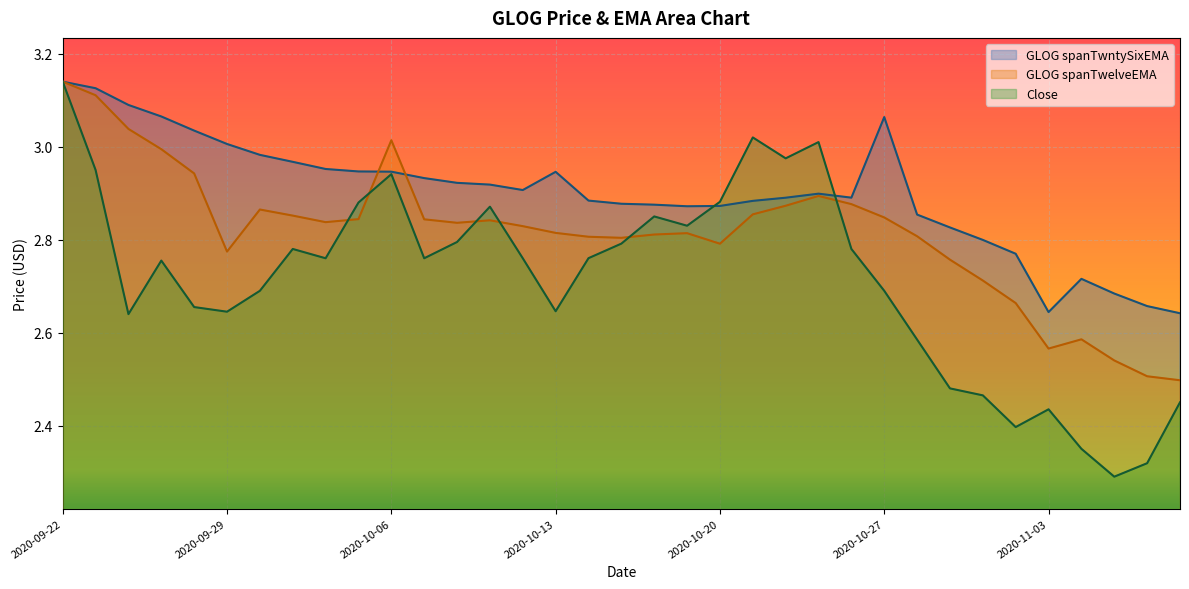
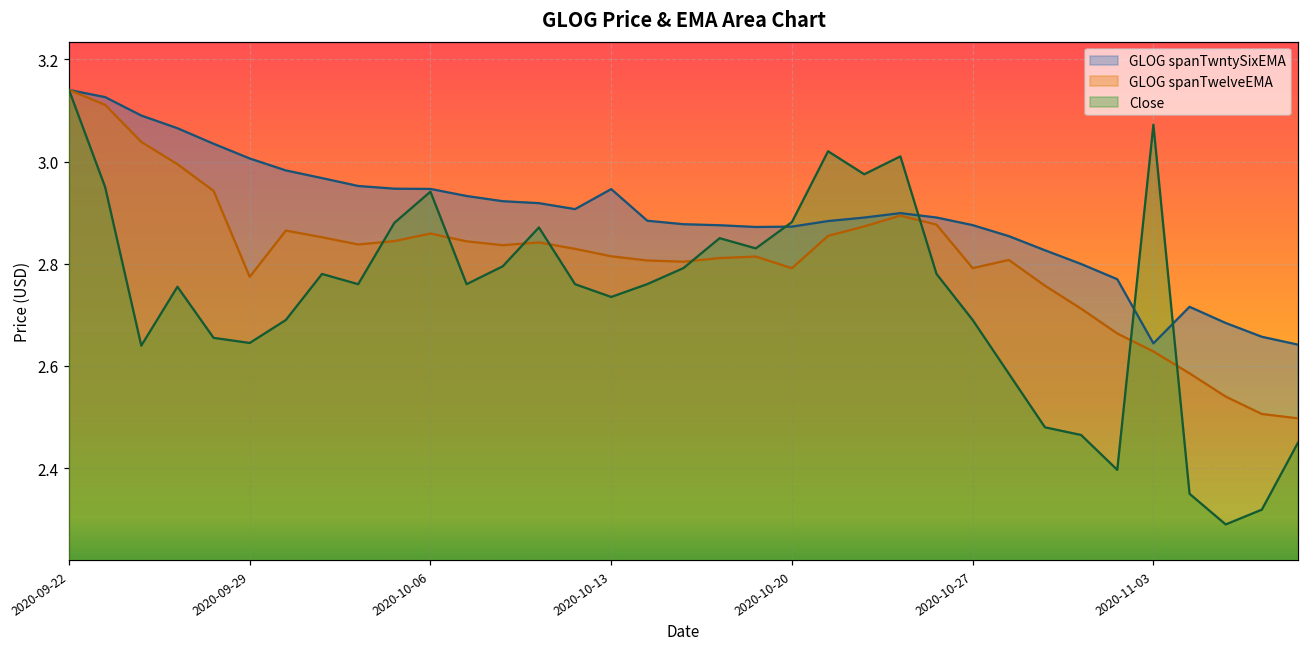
GLOG spanTwelveEMA, 2020-10-06: 3.01 -> 2.86
Close, 2020-10-13: 2.65 -> 2.74
GLOG spanTwntySixEMA, 2020-10-27: 3.06 -> 2.88
GLOG spanTwelveEMA, 2020-10-27: 2.85 -> 2.79
GLOG spanTwelveEMA, 2020-11-03: 2.57 -> 2.63
Close, 2020-11-03: 2.44 -> 3.07
